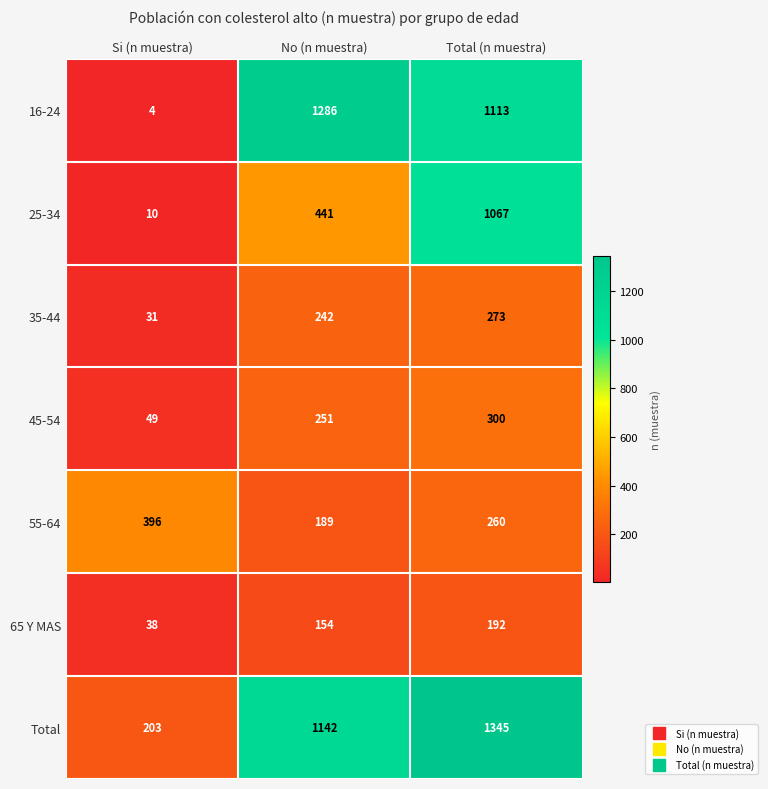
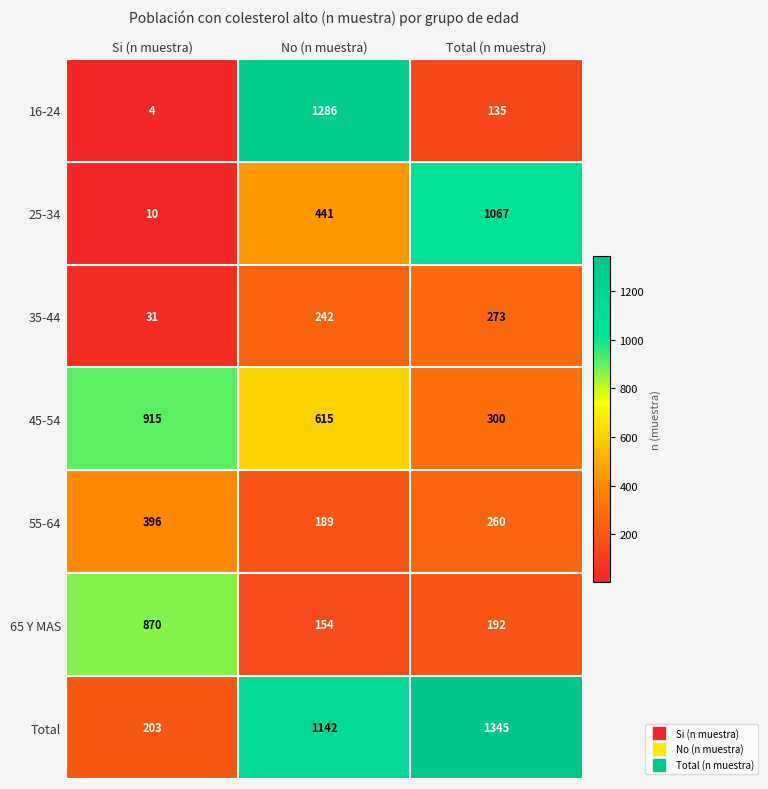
16-24, Total (n muestra): 1113 -> 135
45-54, Si (n muestra): 49 -> 915
45-54, No (n muestra): 251 -> 615
65 Y MAS, Si (n muestra): 38 -> 870
